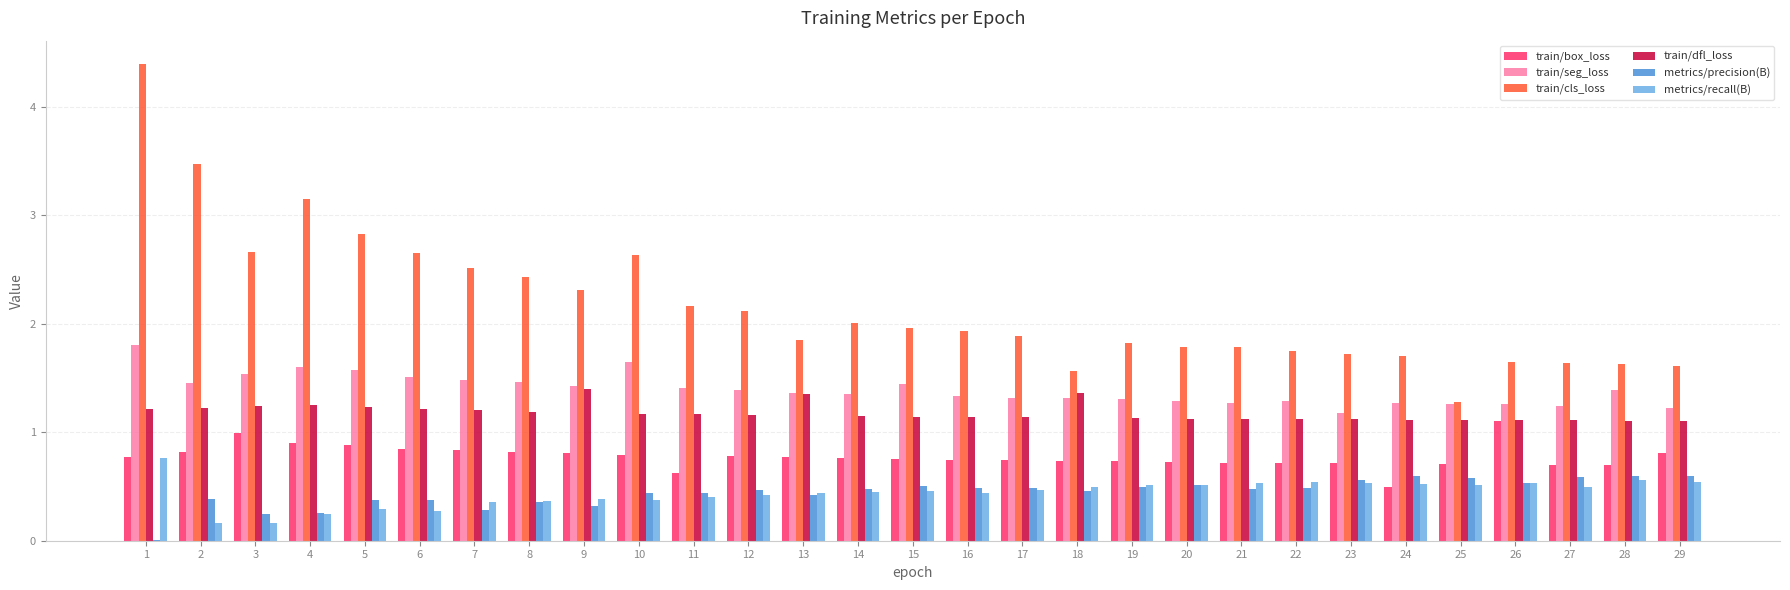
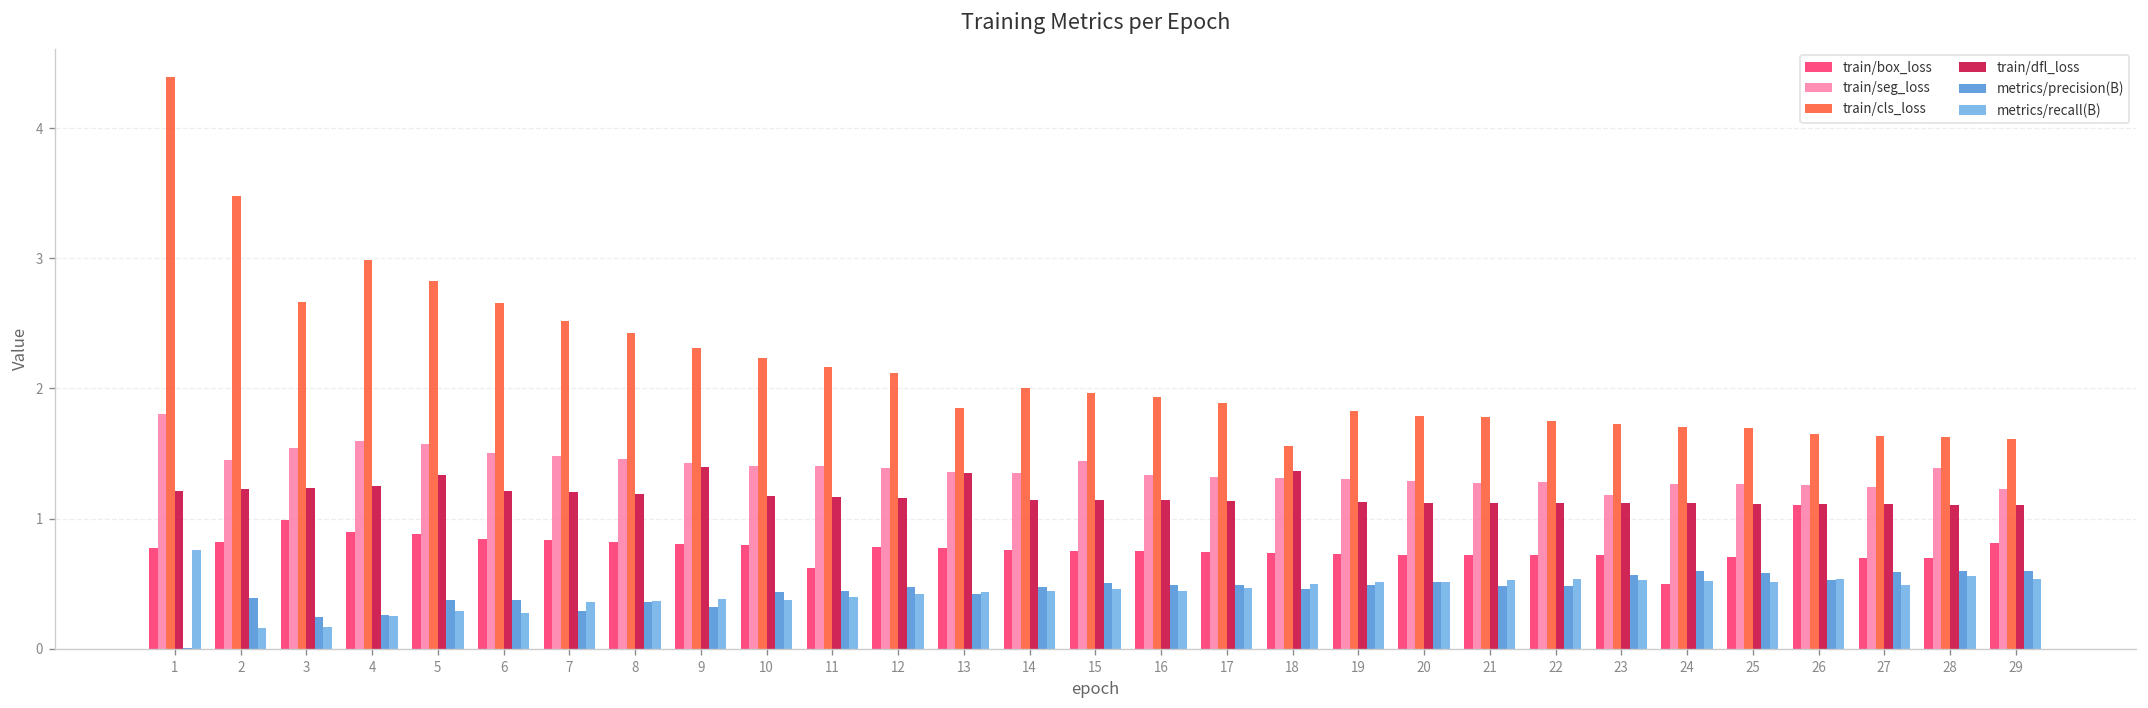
train/cls_loss, 4: 3.15 -> 2.99
train/dfl_loss, 5: 1.24 -> 1.33
train/seg_loss, 10: 1.65 -> 1.41
train/cls_loss, 10: 2.63 -> 2.24
train/cls_loss, 25: 1.28 -> 1.70
